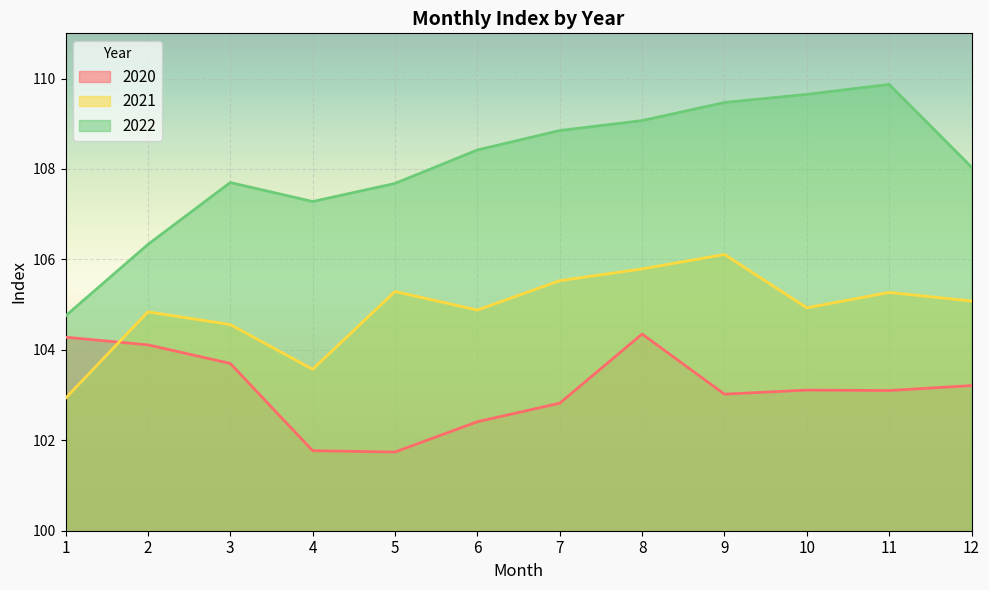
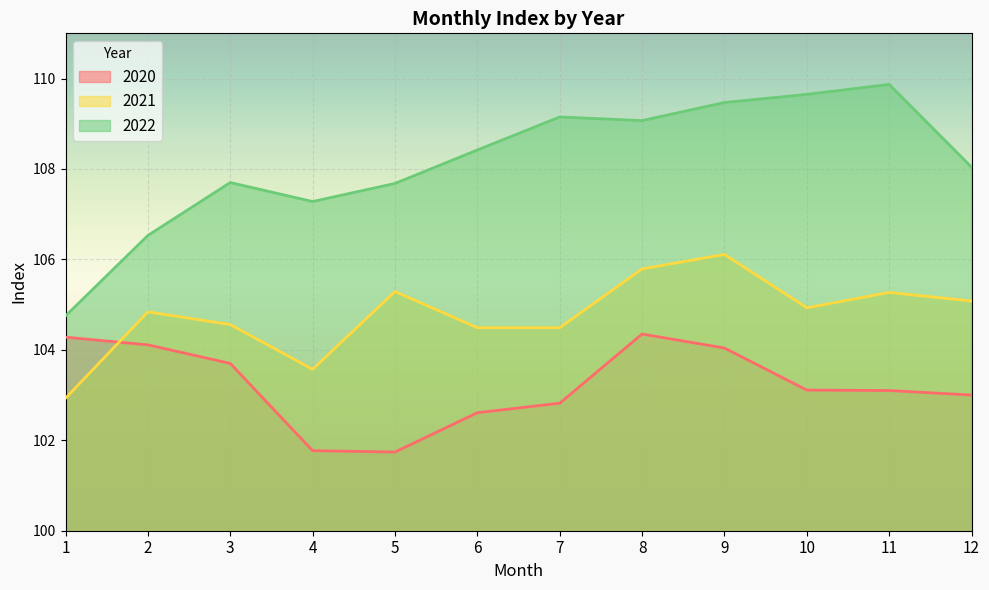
2022, 2: 106.3 -> 106.5
2020, 6: 102.4 -> 102.6
2021, 6: 104.9 -> 104.5
2021, 7: 105.5 -> 104.5
2022, 7: 108.9 -> 109.2
2020, 9: 103.0 -> 104.0
2020, 12: 103.2 -> 103.0
